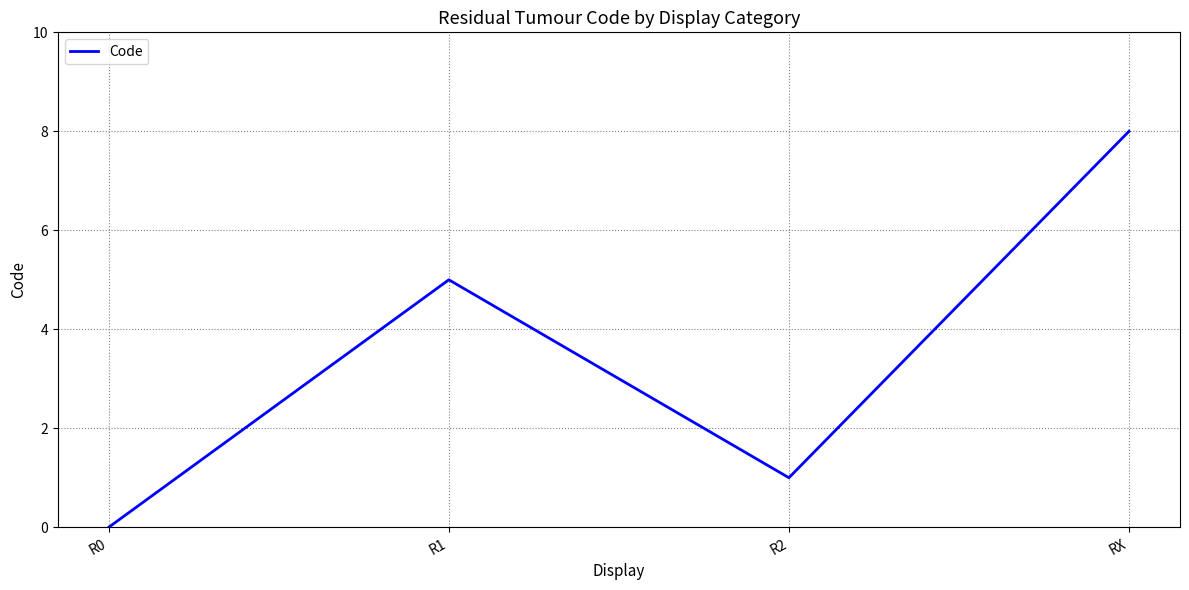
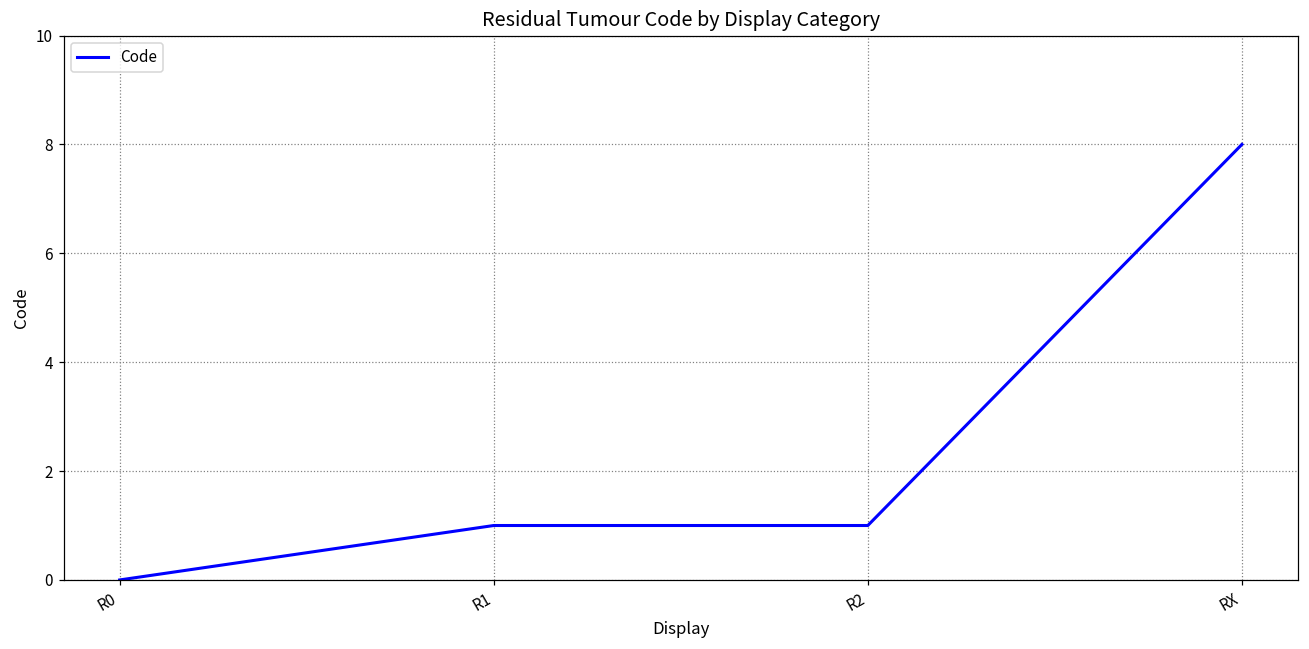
R1: 5 -> 1
